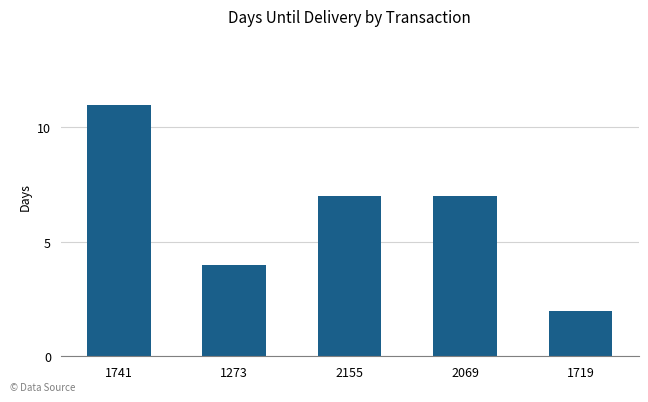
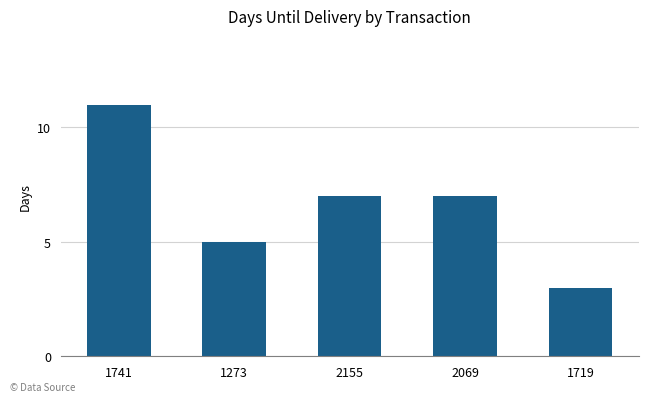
1273: 4 -> 5
1719: 2 -> 3
